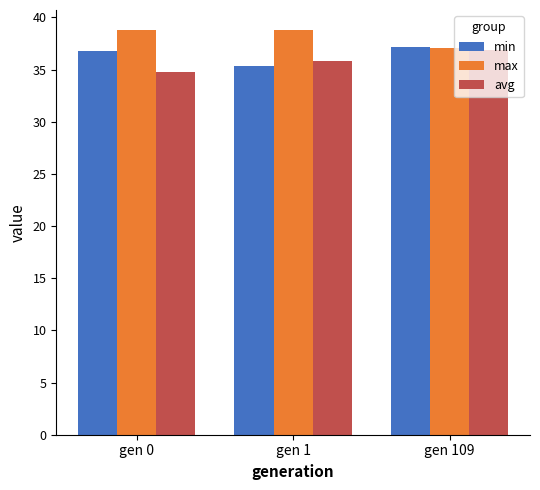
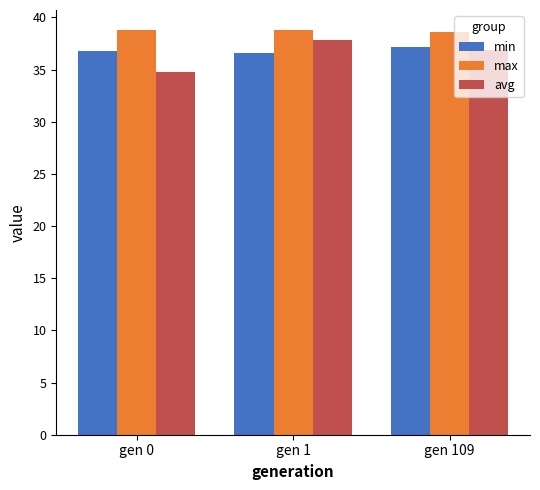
min, gen 1: 35.4 -> 36.5
avg, gen 1: 35.8 -> 37.8
max, gen 109: 37.1 -> 38.6
